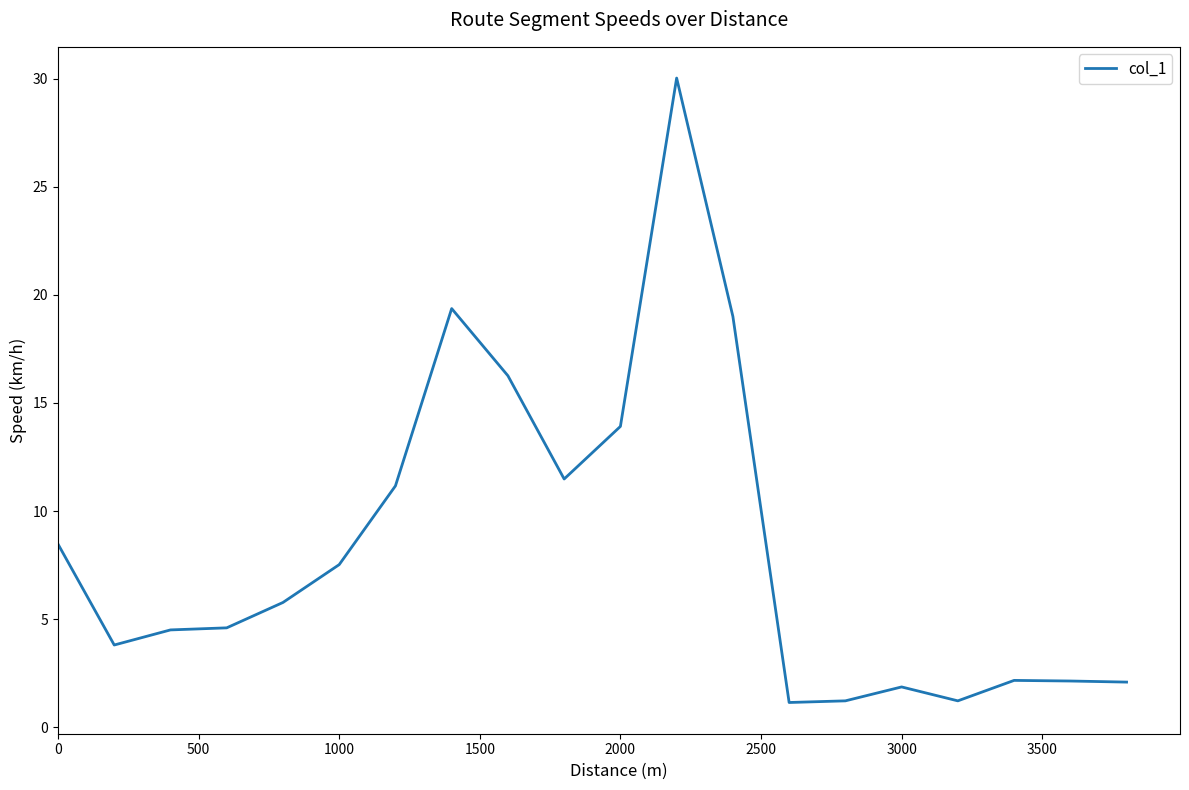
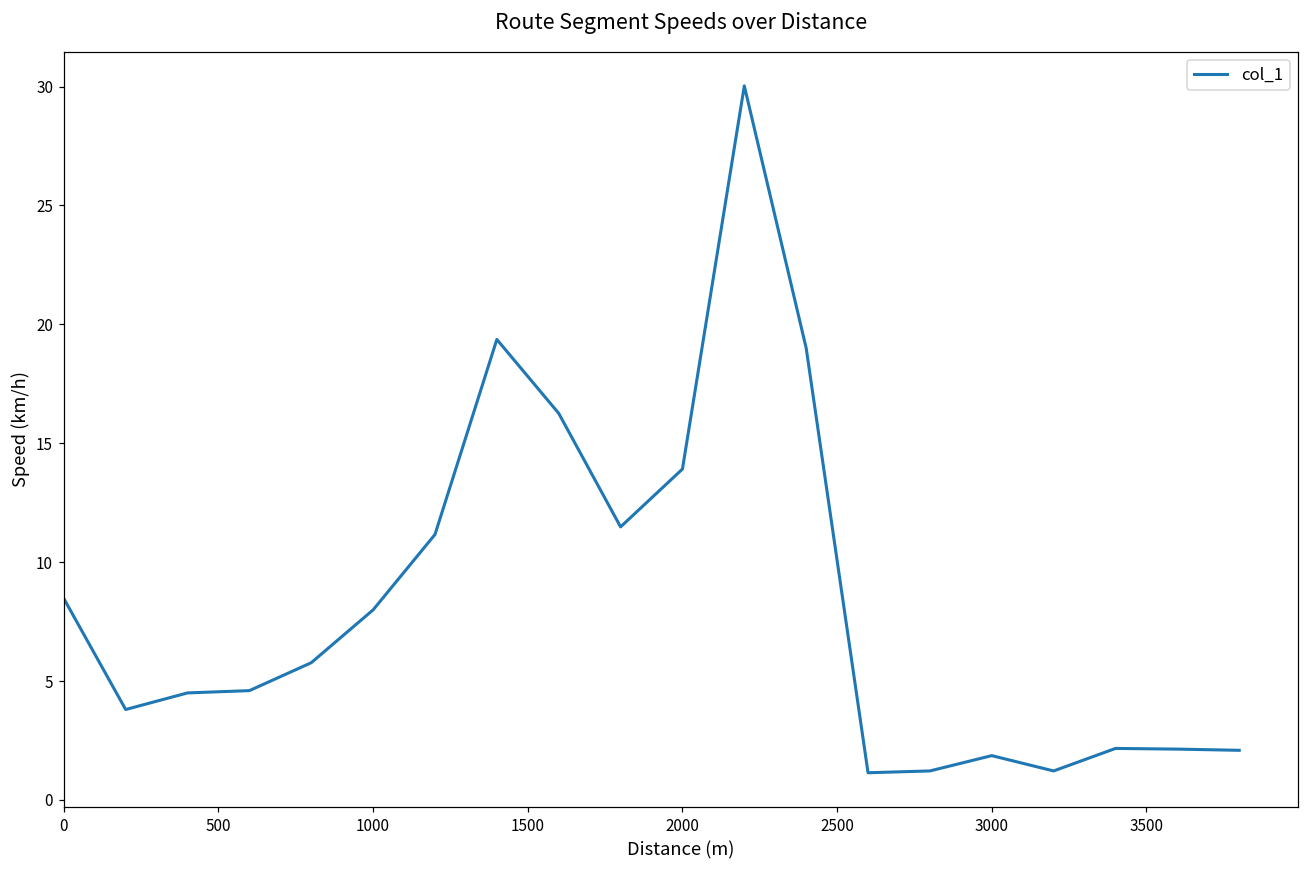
1000: 7.5 -> 8.0
